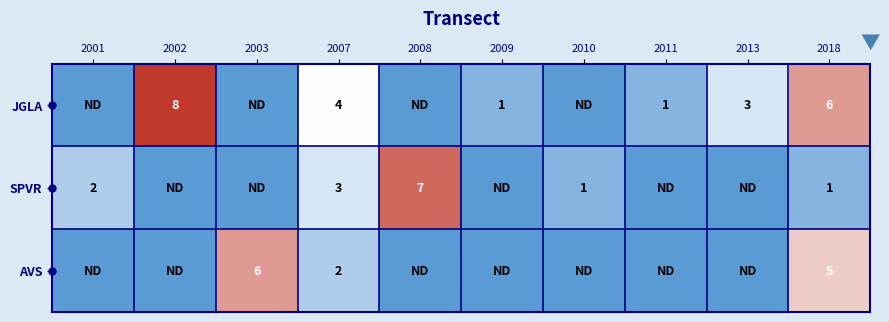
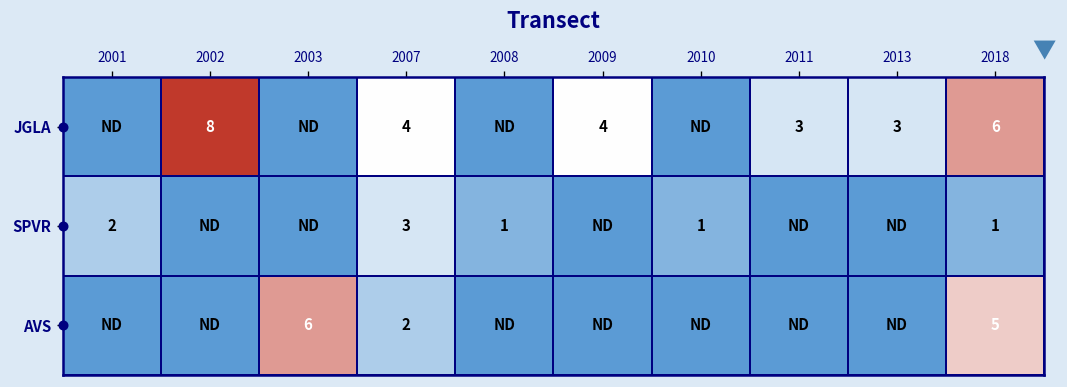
JGLA, 2009: 1 -> 4
JGLA, 2011: 1 -> 3
SPVR, 2008: 7 -> 1
